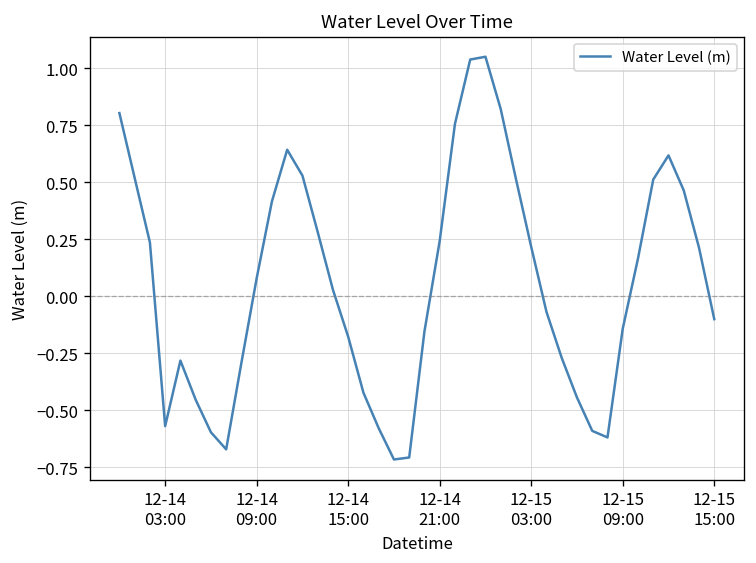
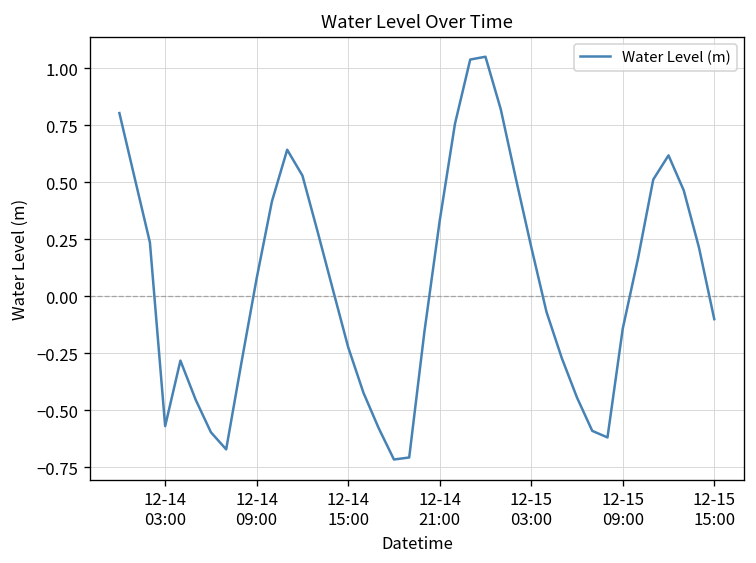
12-14 15:00: -0.18 -> -0.22
12-14 21:00: 0.24 -> 0.33
